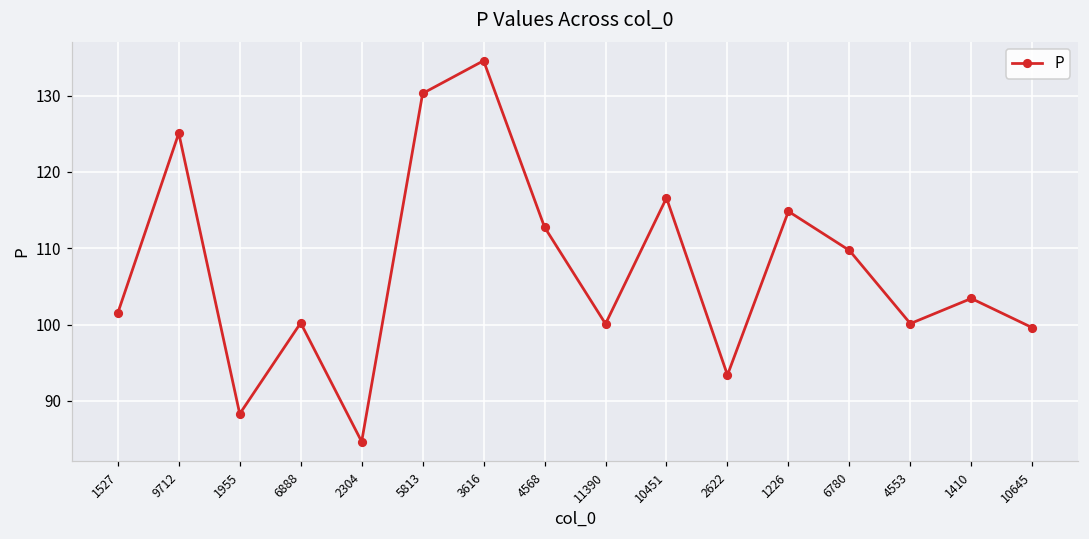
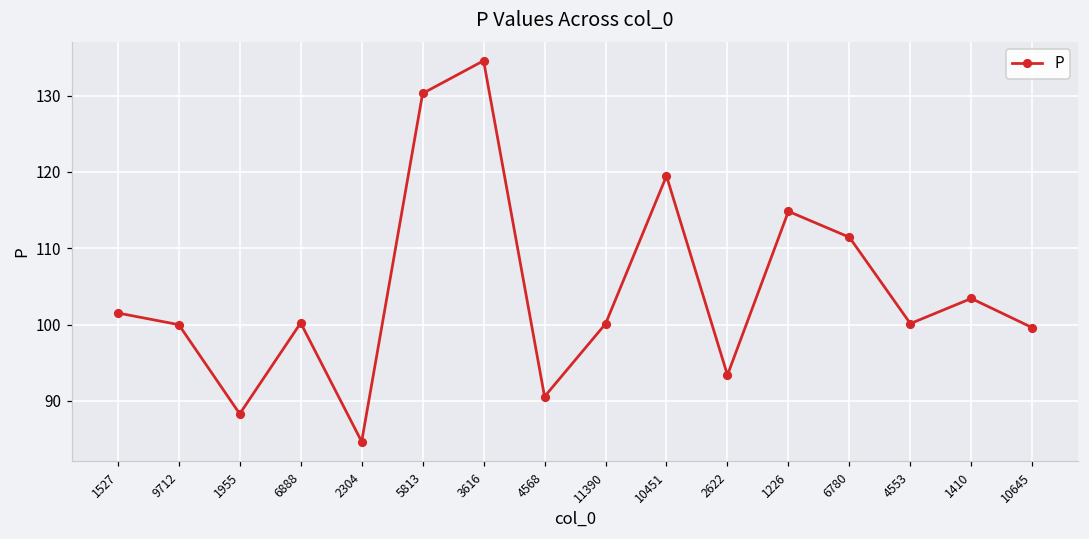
9712: 125 -> 100
4568: 113 -> 91
10451: 117 -> 119
6780: 110 -> 111
